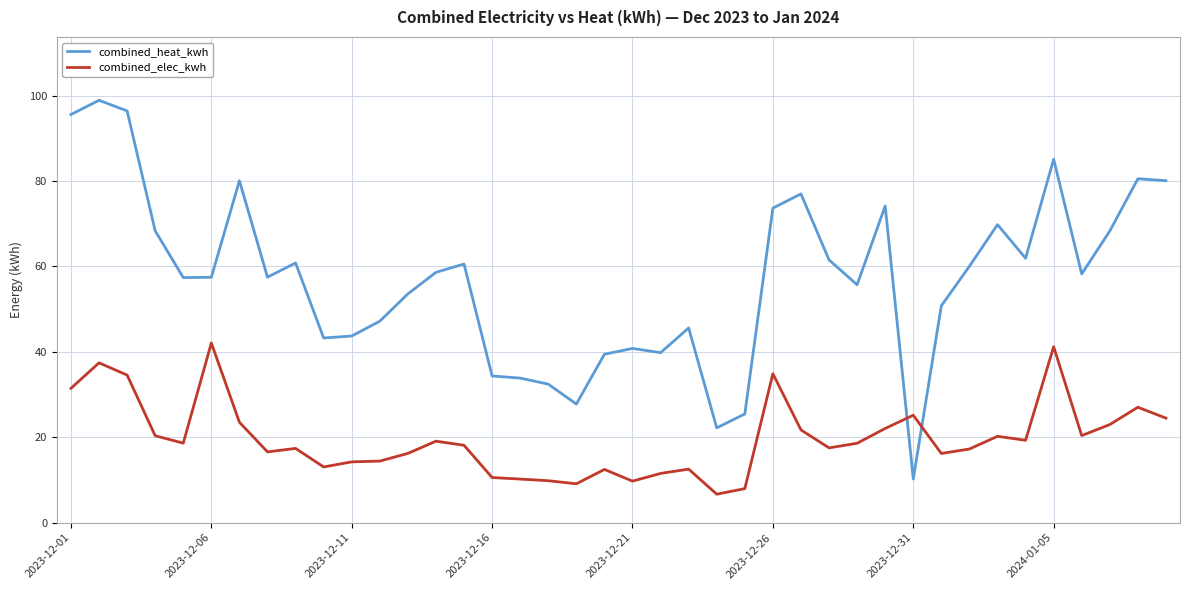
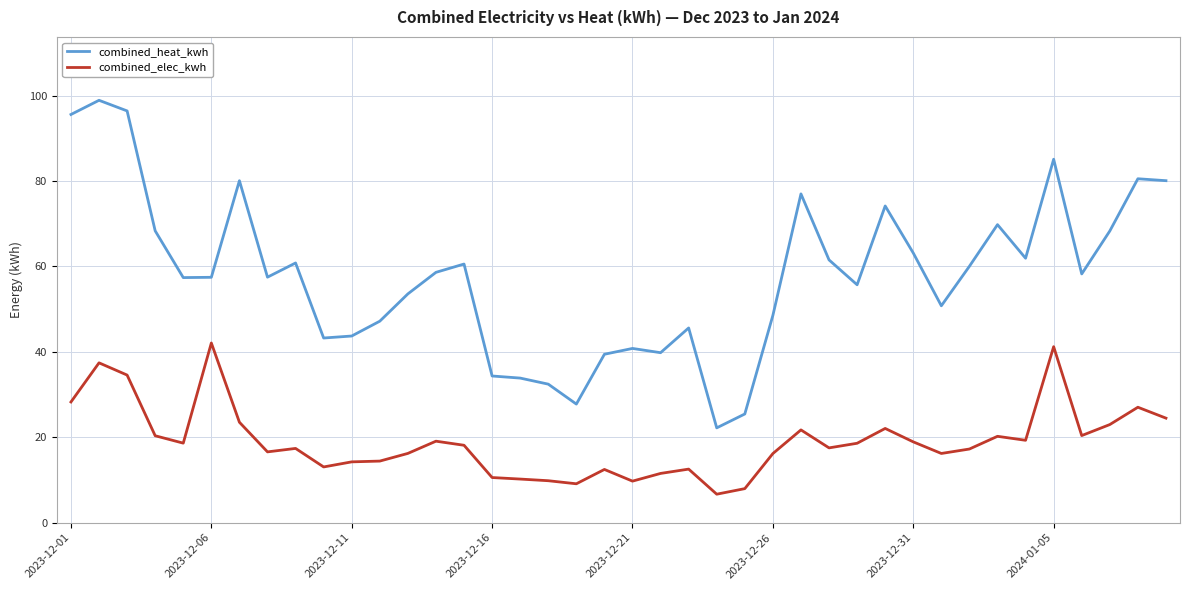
combined_elec_kwh, 2023-12-01: 31 -> 28
combined_heat_kwh, 2023-12-26: 74 -> 49
combined_elec_kwh, 2023-12-26: 35 -> 16
combined_heat_kwh, 2023-12-31: 10 -> 63
combined_elec_kwh, 2023-12-31: 25 -> 19
